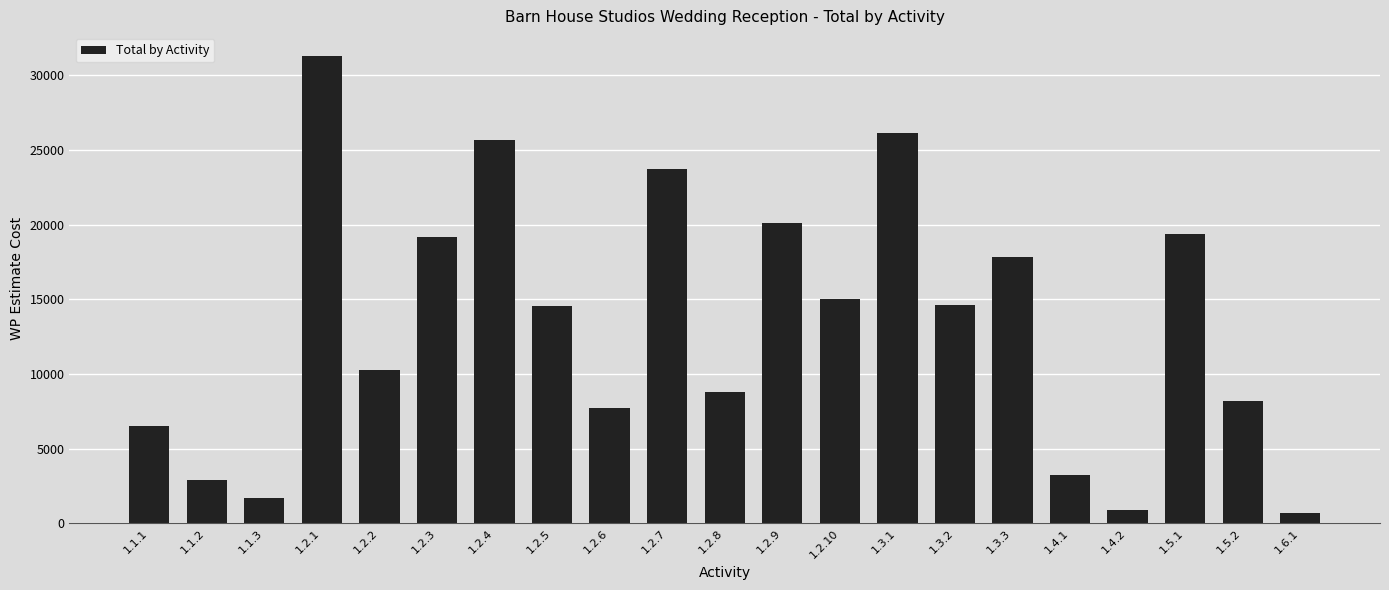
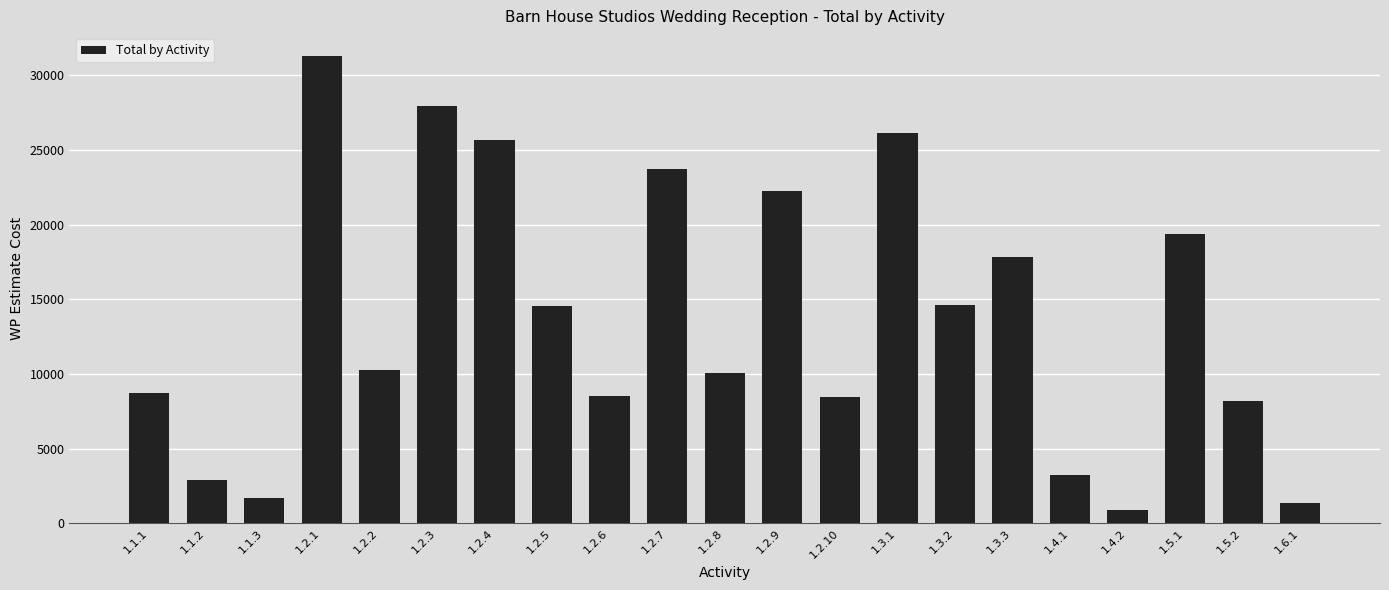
1.1.1: 6600 -> 8700
1.2.3: 19200 -> 27900
1.2.6: 7700 -> 8500
1.2.8: 8800 -> 10100
1.2.9: 20100 -> 22300
1.2.10: 15000 -> 8500
1.6.1: 700 -> 1400
